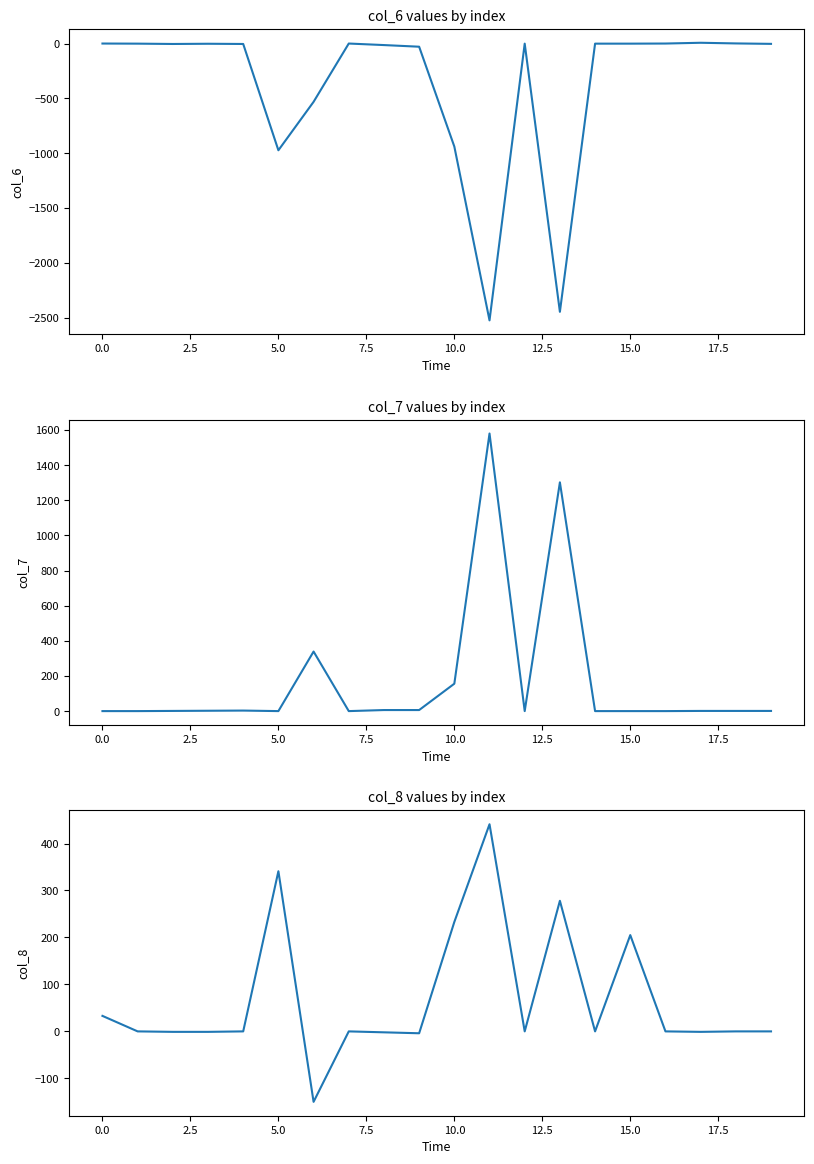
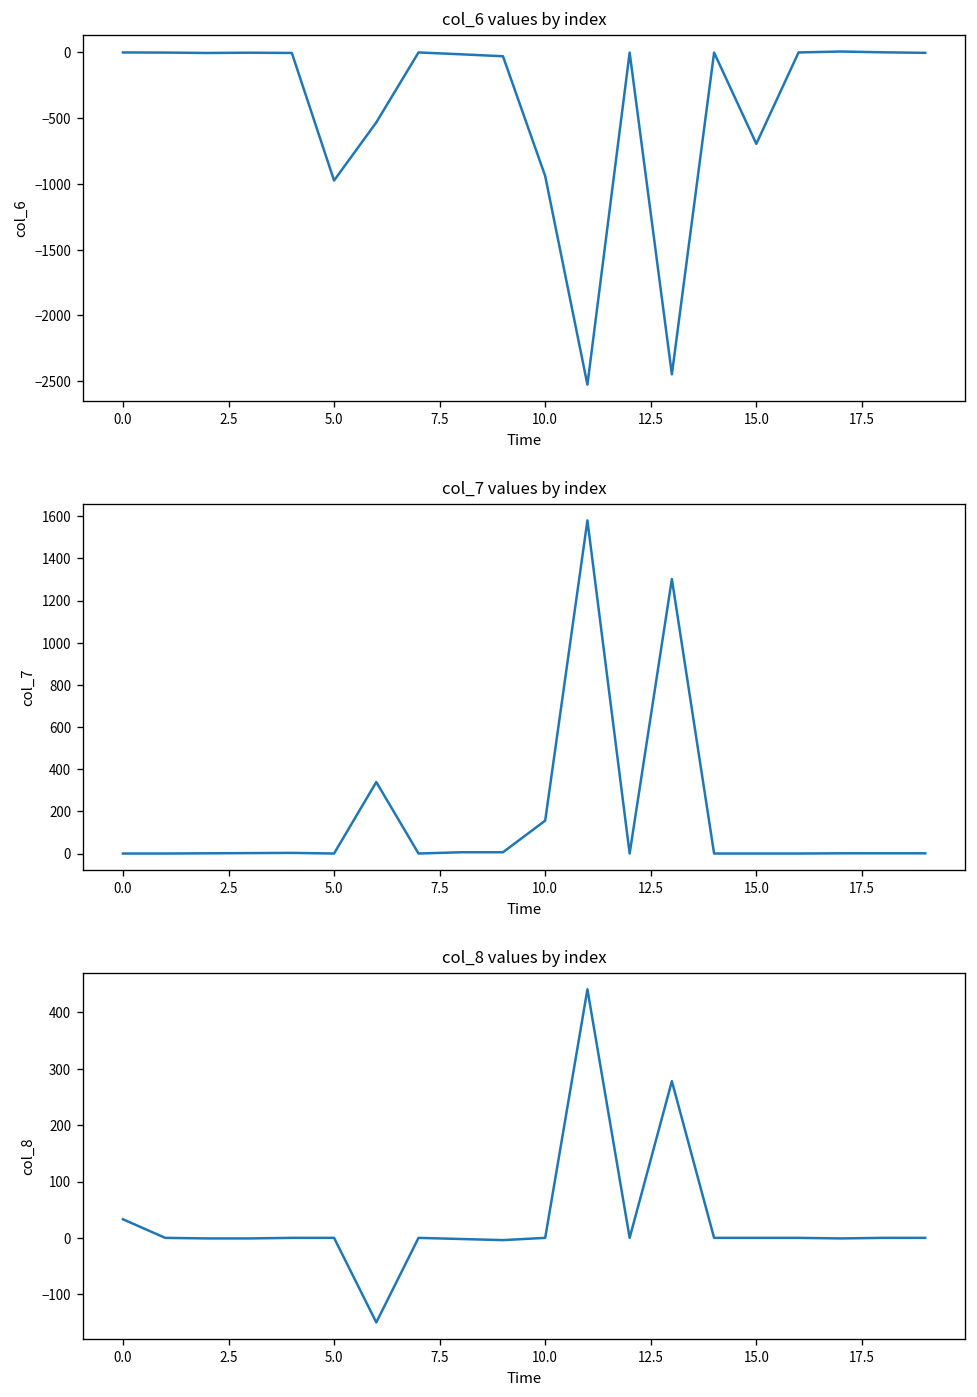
col_6 values by index, 15.0: 0 -> -700
col_8 values by index, 5.0: 340 -> 0
col_8 values by index, 10.0: 230 -> 0
col_8 values by index, 15.0: 210 -> 0
